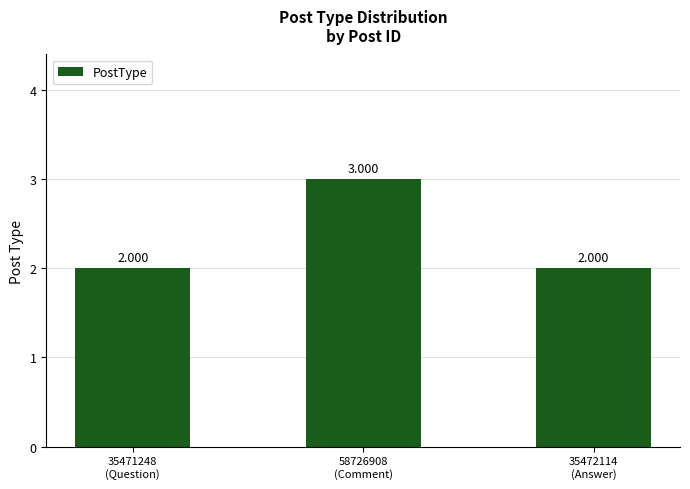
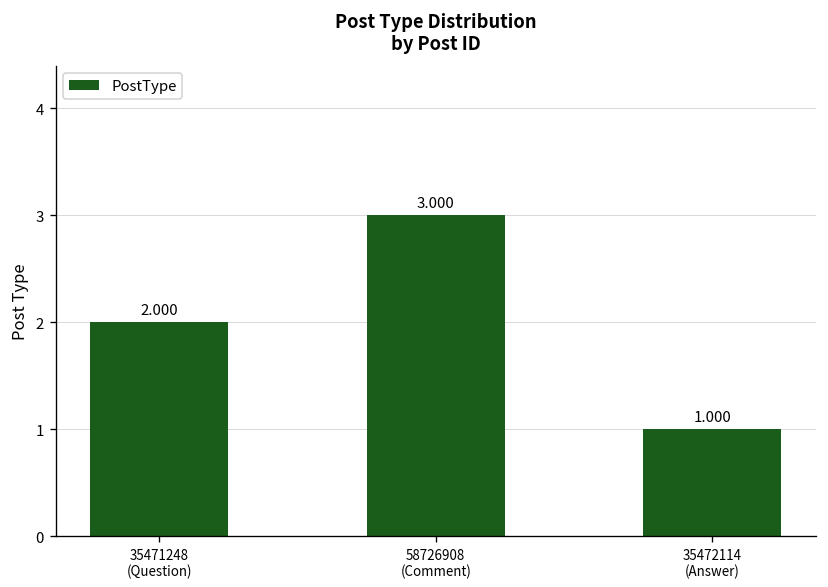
35472114 (Answer): 2.000 -> 1.000
